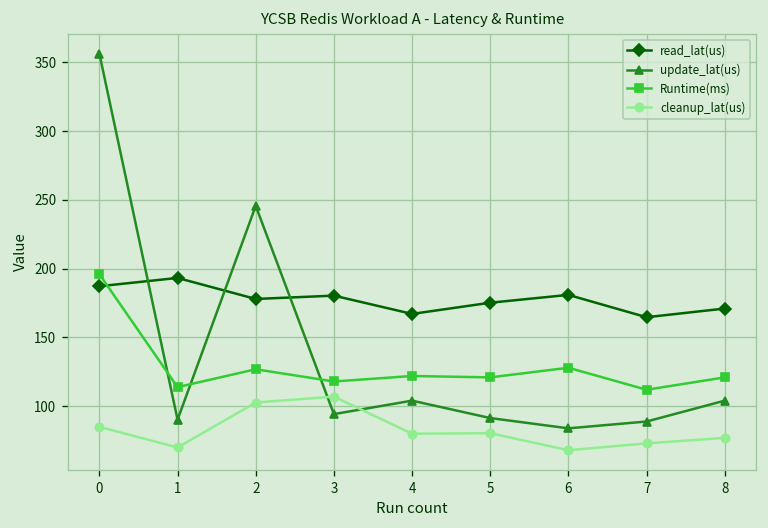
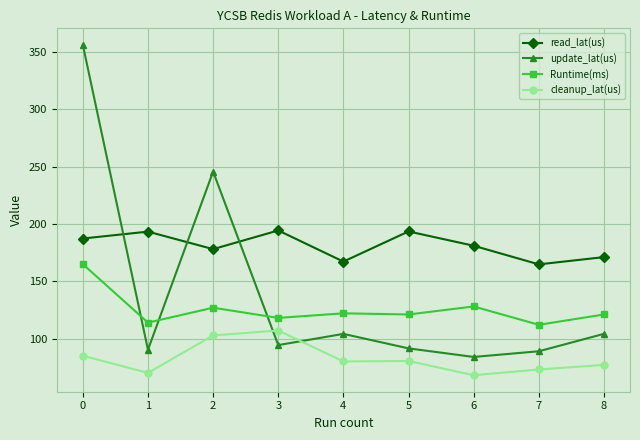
Runtime(ms), 0: 196 -> 165
read_lat(us), 3: 180 -> 194
read_lat(us), 5: 175 -> 193
